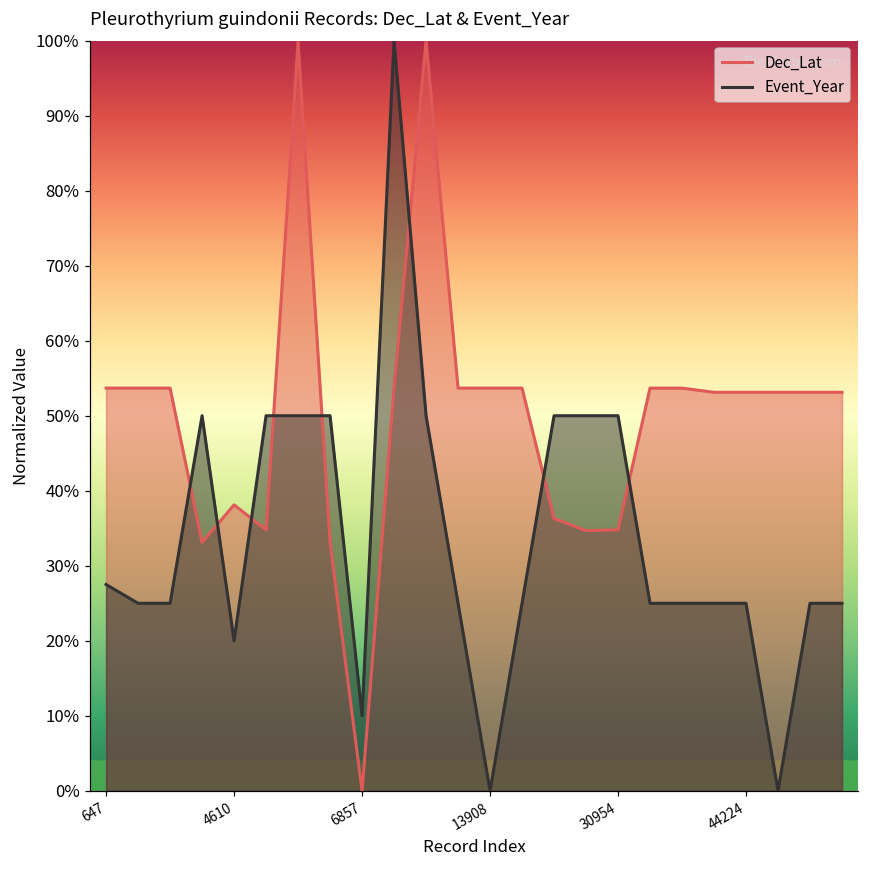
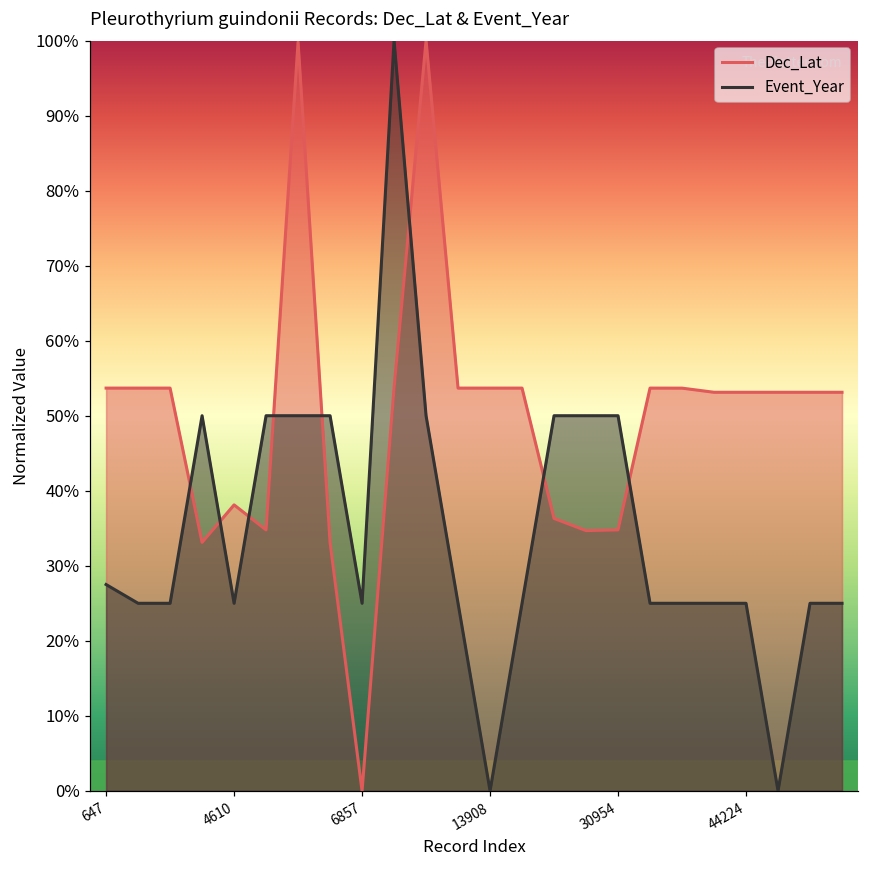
Event_Year, 4610: 20% -> 25%
Event_Year, 6857: 10% -> 25%
